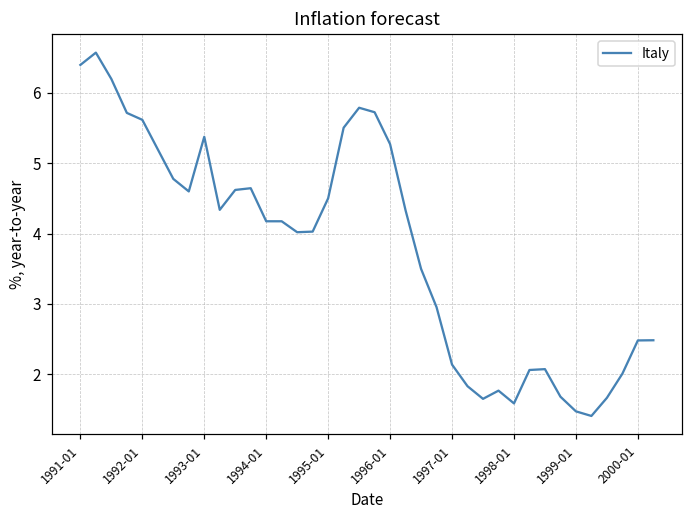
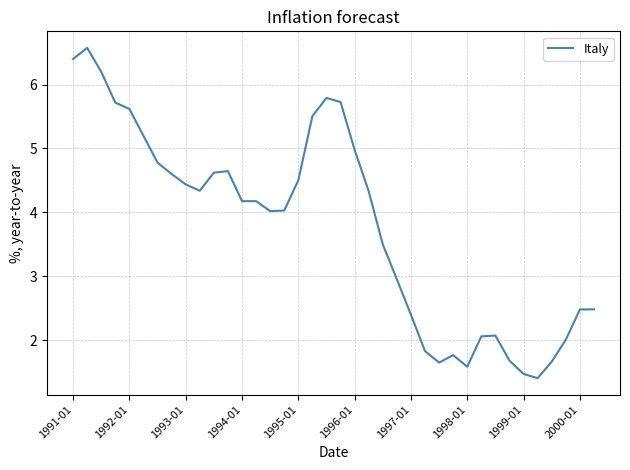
1993-01: 5.4 -> 4.4
1996-01: 5.3 -> 5.0
1997-01: 2.1 -> 2.4
